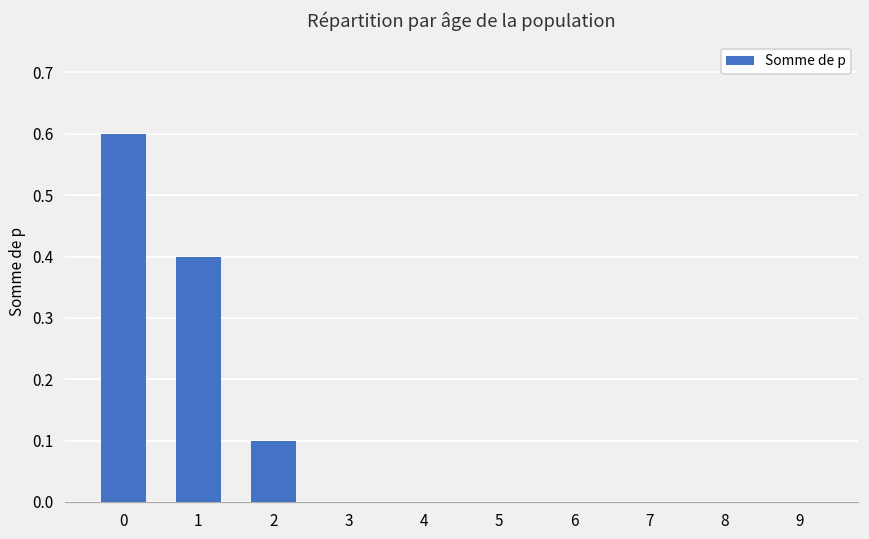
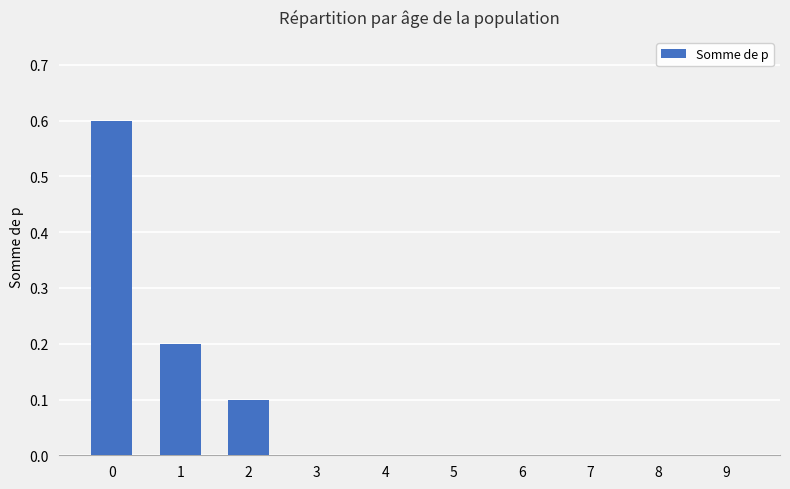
1: 0.4 -> 0.2
